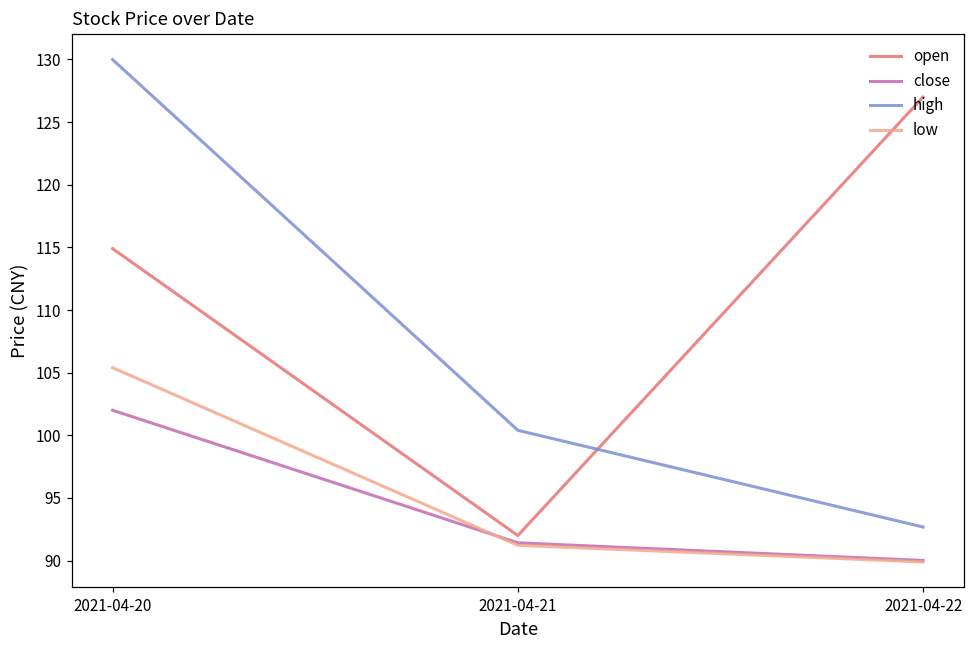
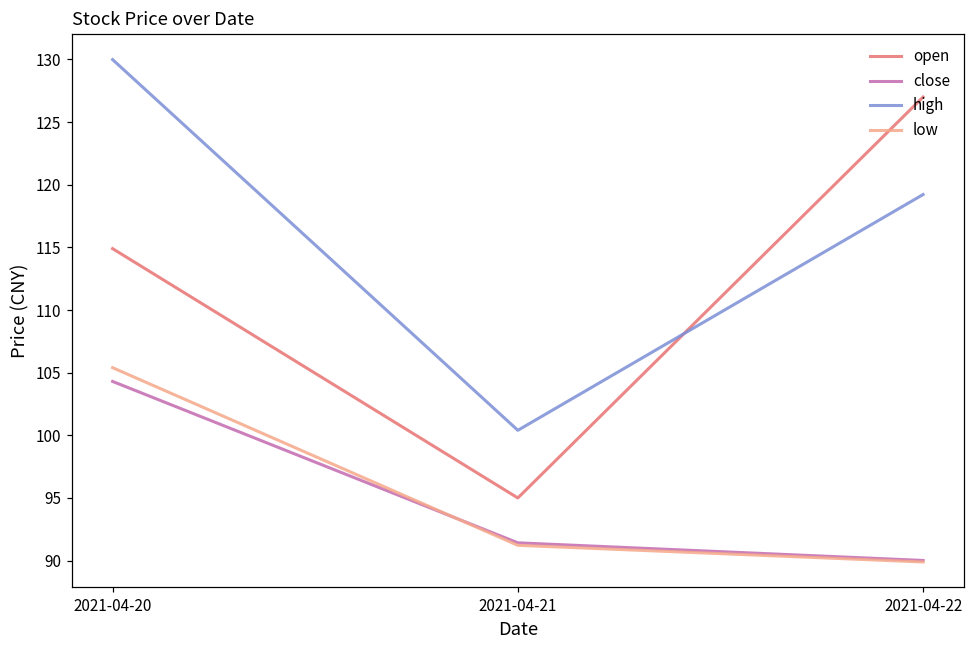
close, 2021-04-20: 102.0 -> 104.3
open, 2021-04-21: 92 -> 95
high, 2021-04-22: 92.7 -> 119.2
